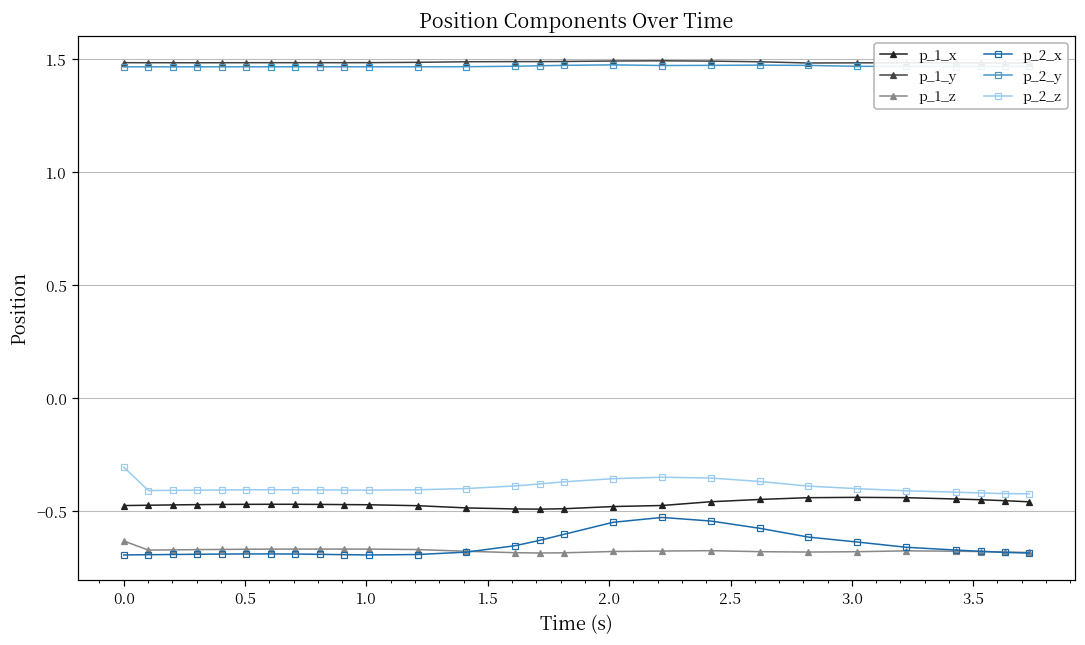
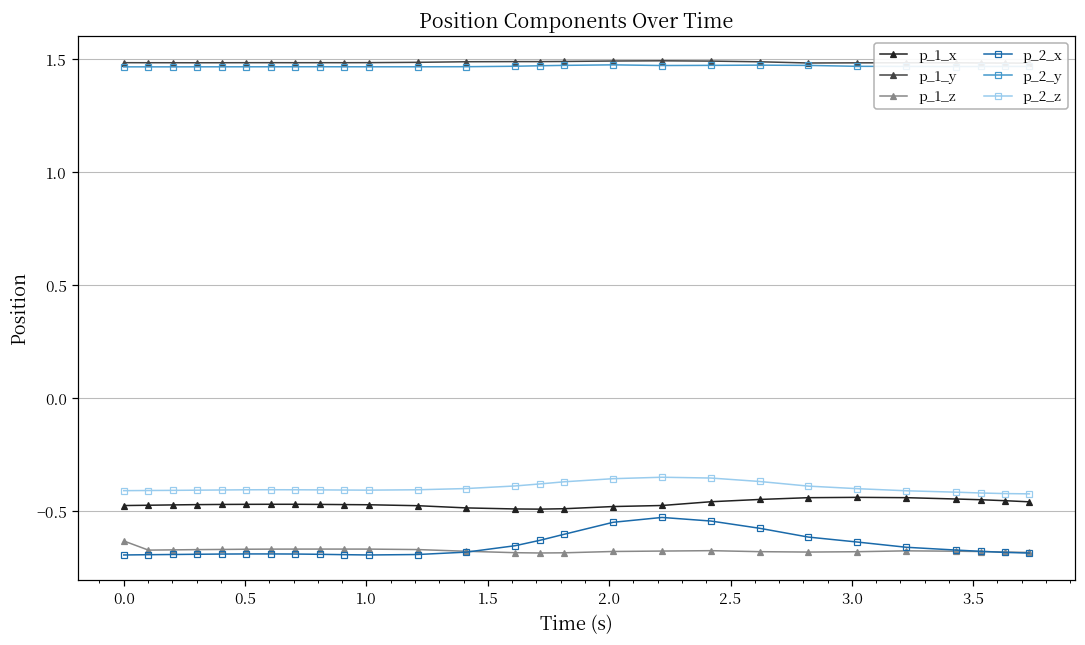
p_2_z, 0.0: -0.31 -> -0.41
